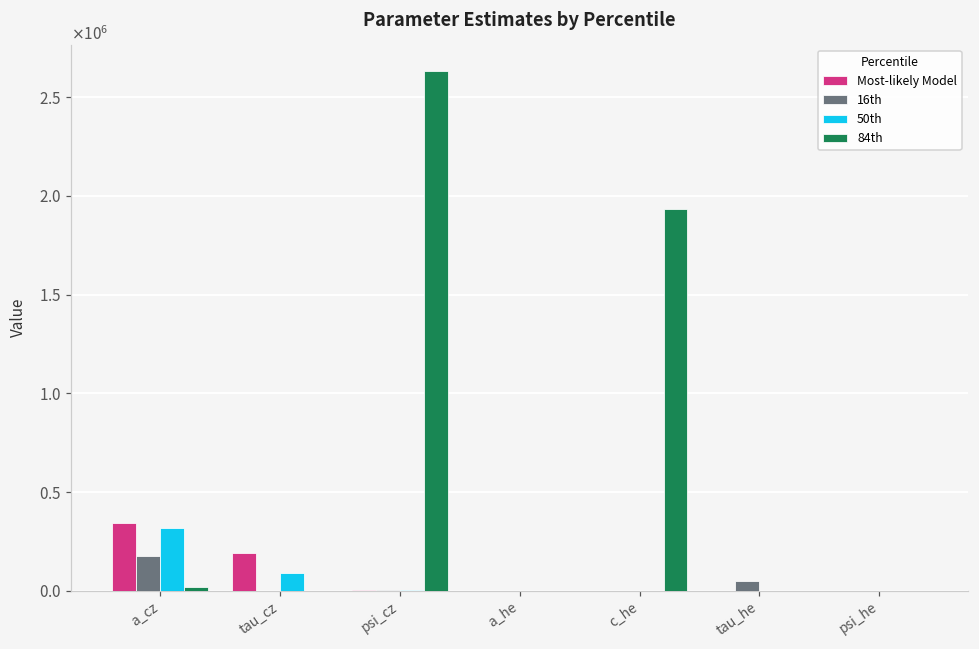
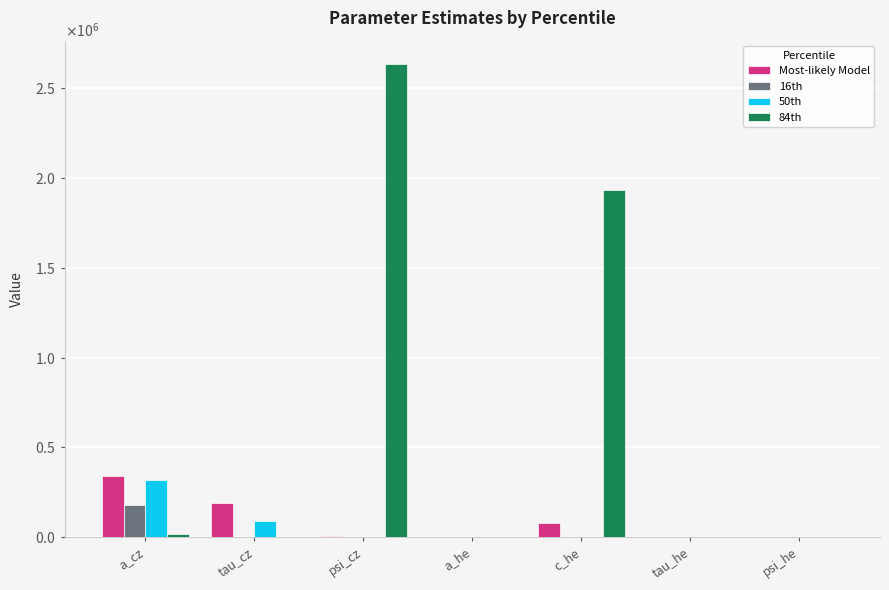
Most-likely Model, c_he: 0 -> 80000
16th, tau_he: 50000 -> 0
